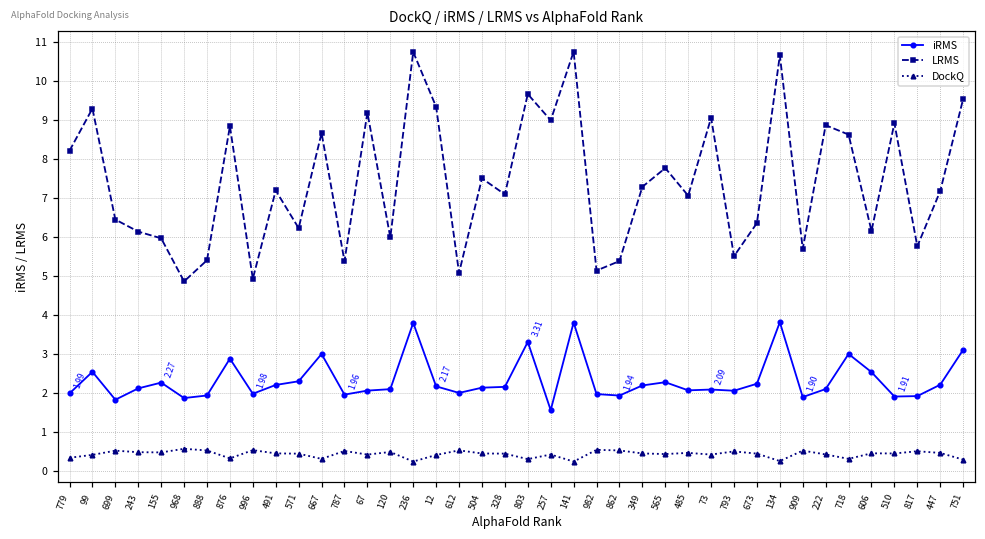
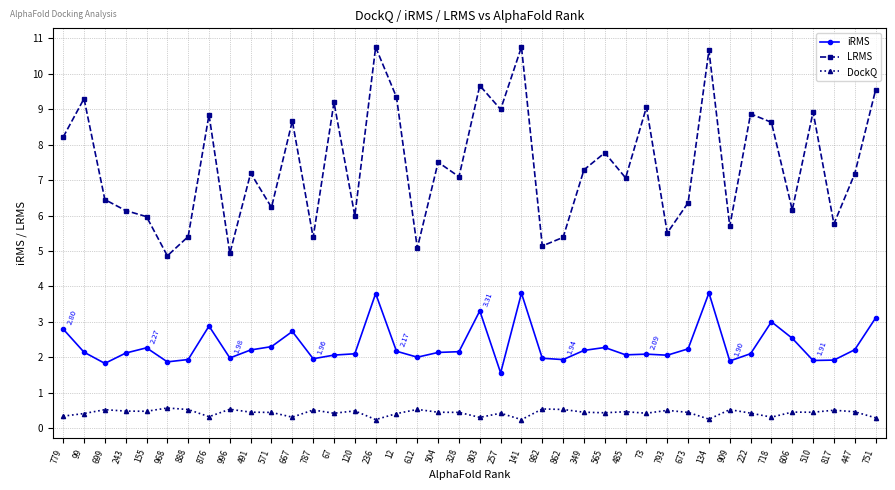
iRMS, 779: 1.99 -> 2.80
iRMS, 99: 2.5 -> 2.1
iRMS, 667: 3.0 -> 2.7
